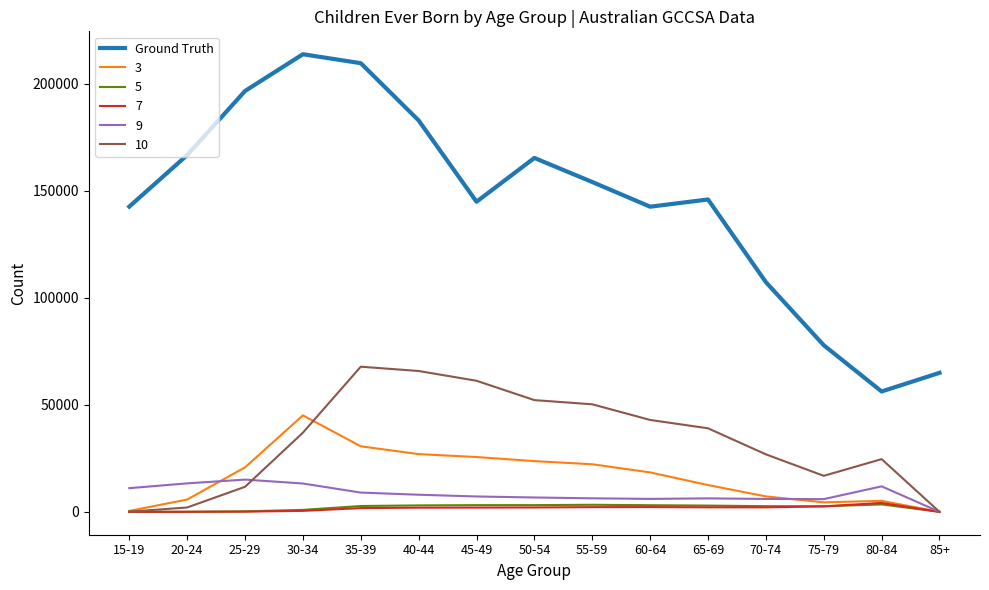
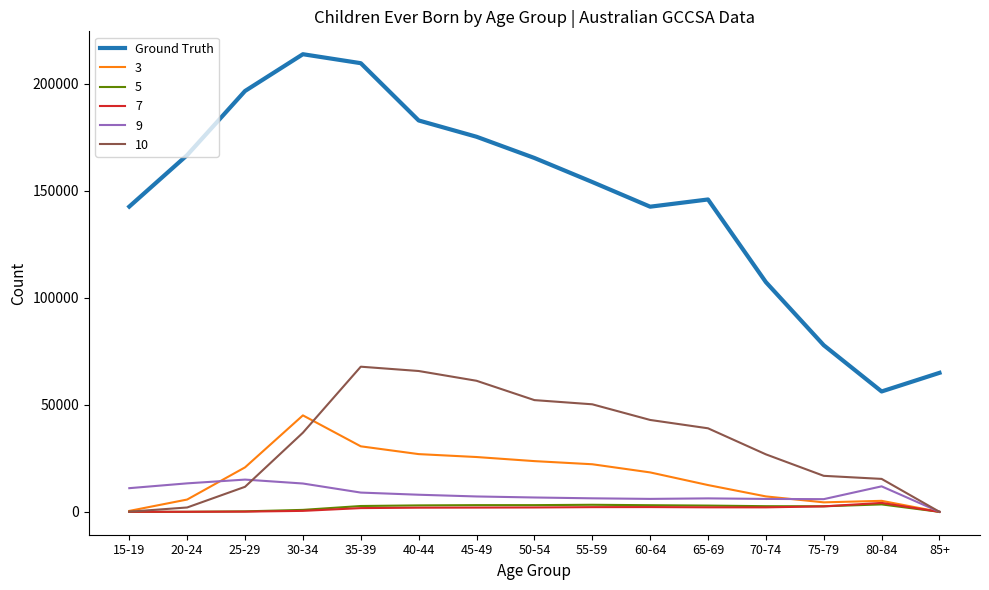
Ground Truth, 45-49: 145000 -> 175000
10, 80-84: 25000 -> 15000
